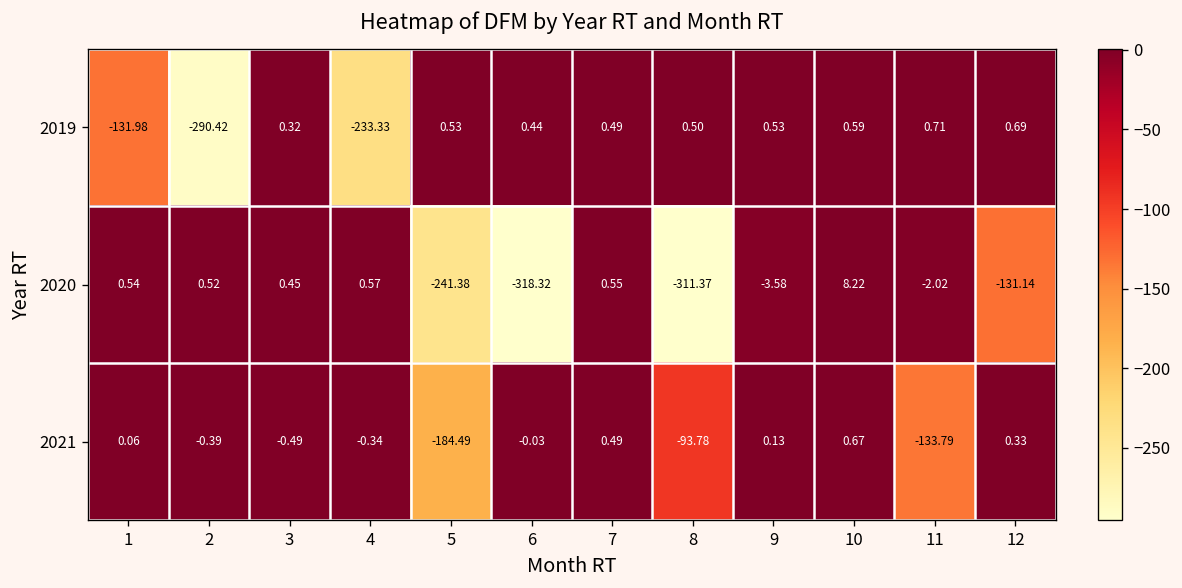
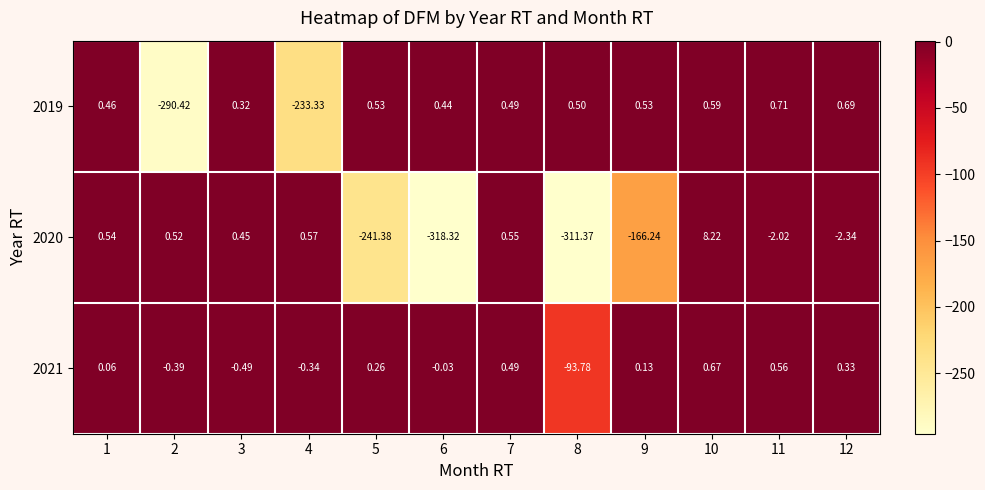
2019, 1: -131.98 -> 0.46
2020, 9: -3.58 -> -166.24
2020, 12: -131.14 -> -2.34
2021, 5: -184.49 -> 0.26
2021, 11: -133.79 -> 0.56
